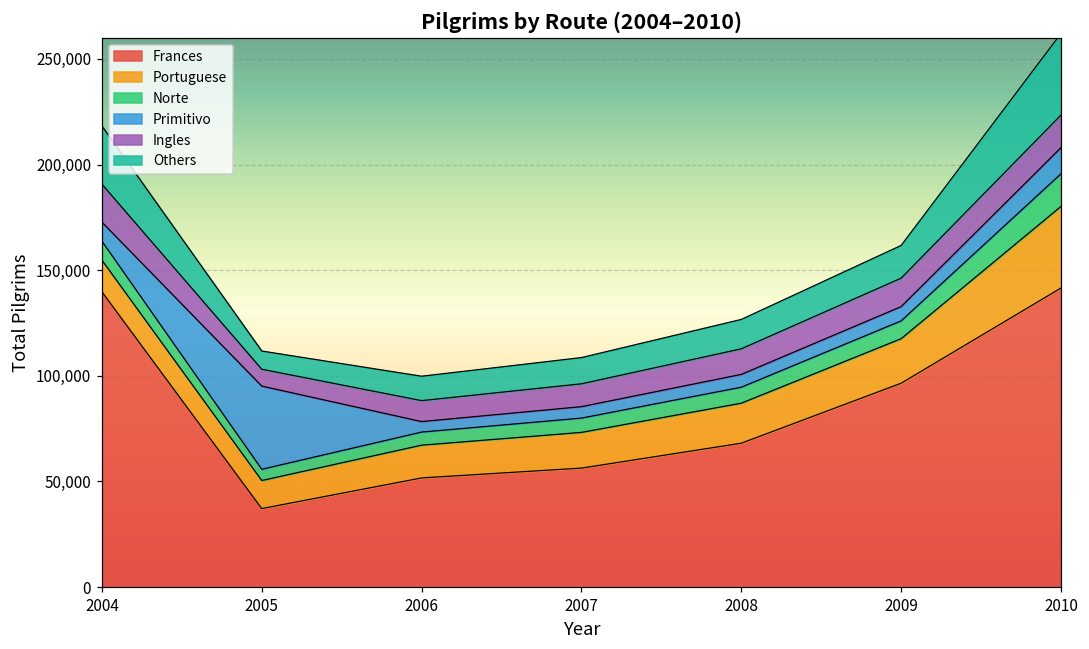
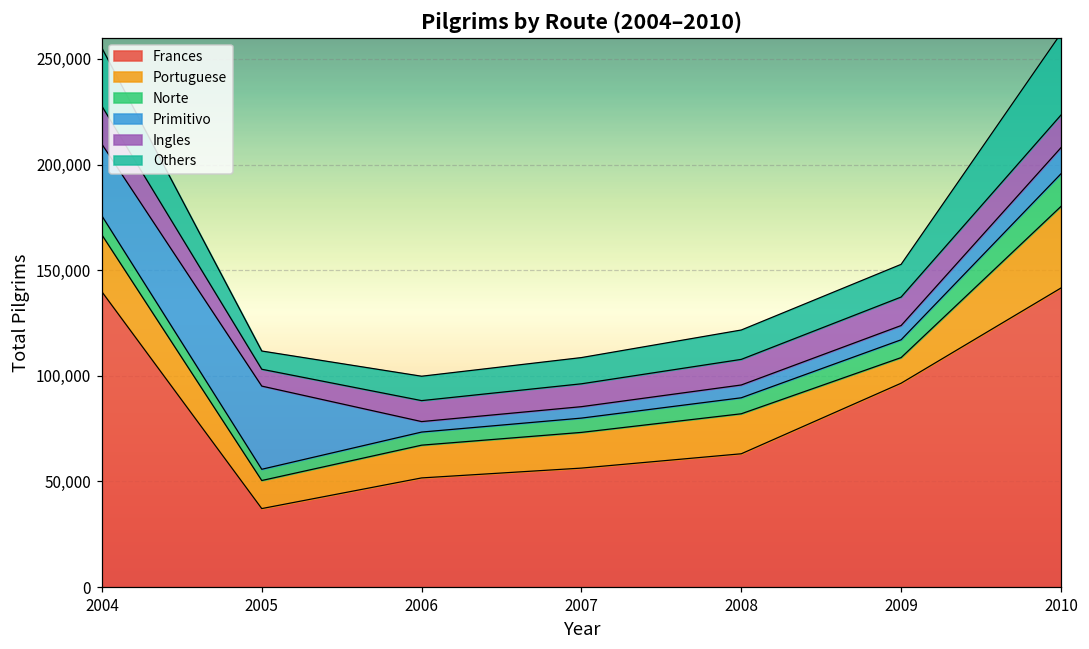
Portuguese, 2004: 15,000 -> 27,000
Primitivo, 2004: 9,000 -> 34,000
Frances, 2008: 68,000 -> 63,000
Portuguese, 2009: 21,000 -> 12,000
